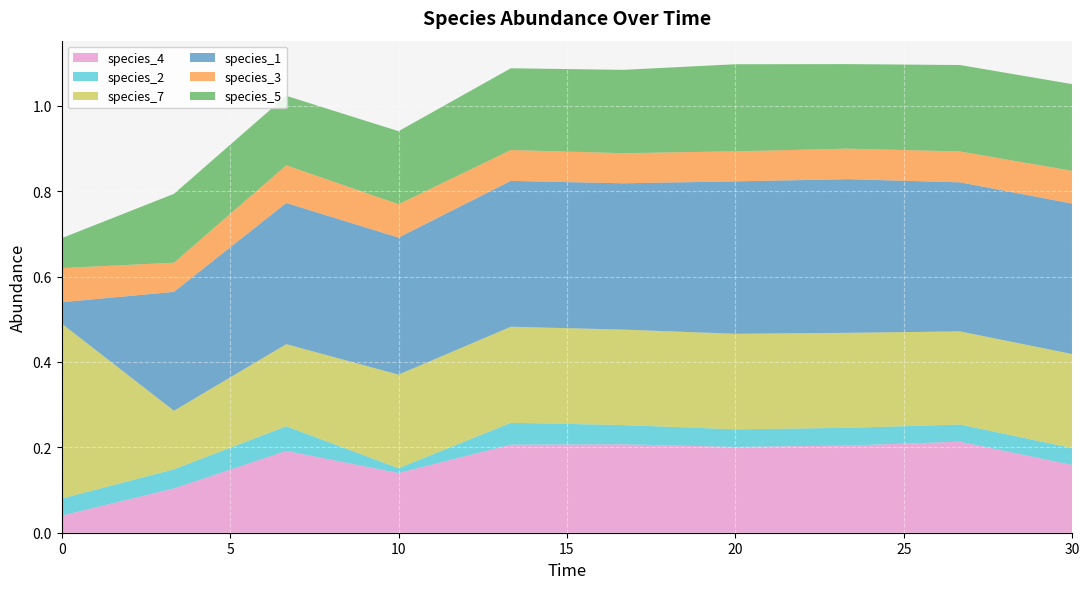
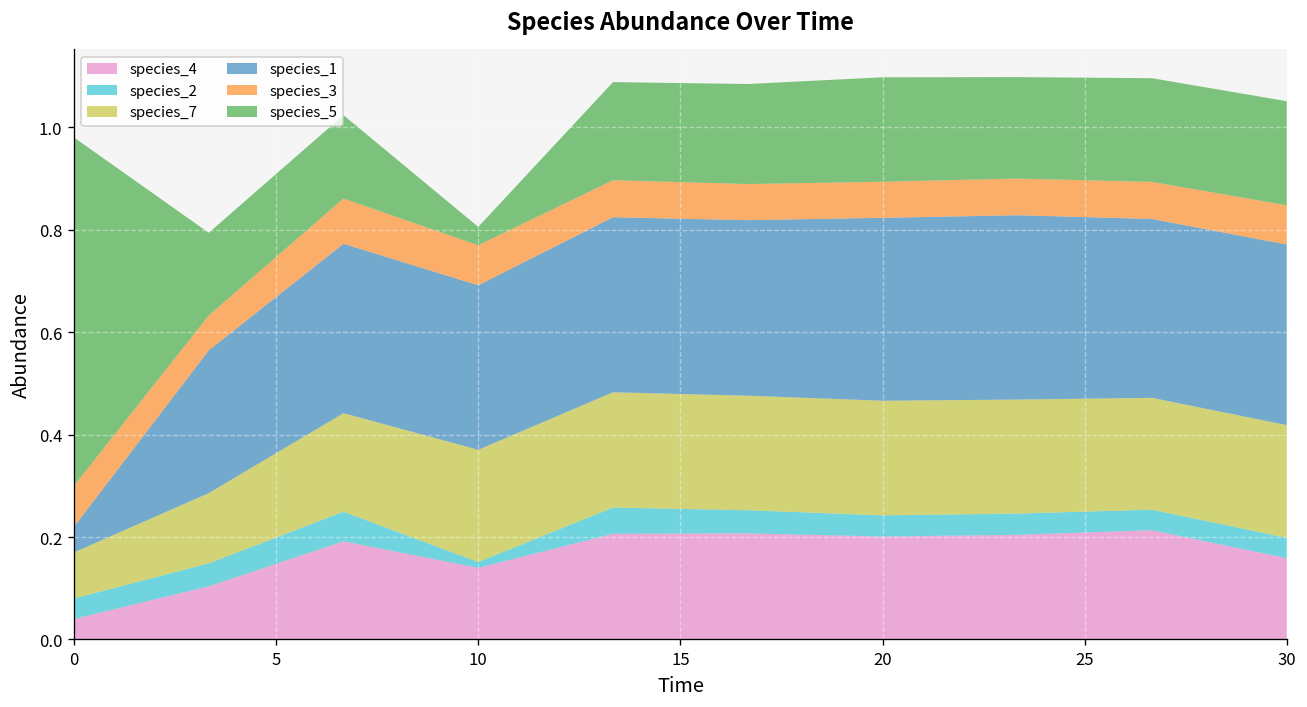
species_7, 0: 0.41 -> 0.09
species_5, 0: 0.07 -> 0.68
species_5, 10: 0.17 -> 0.04
